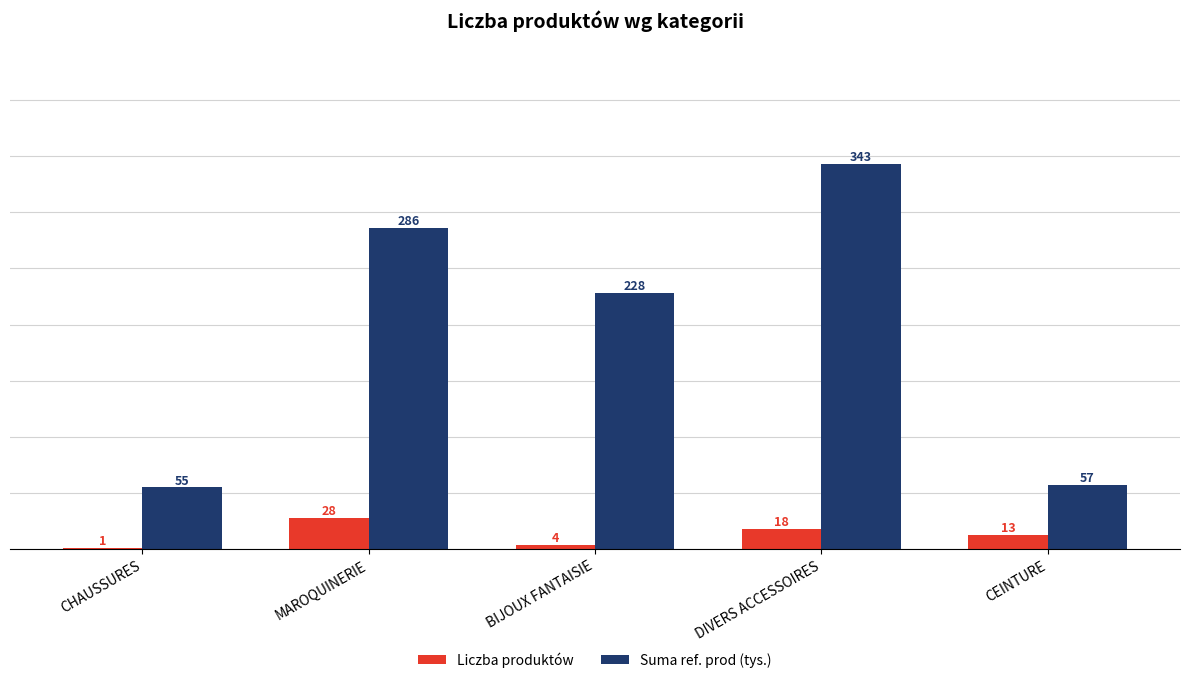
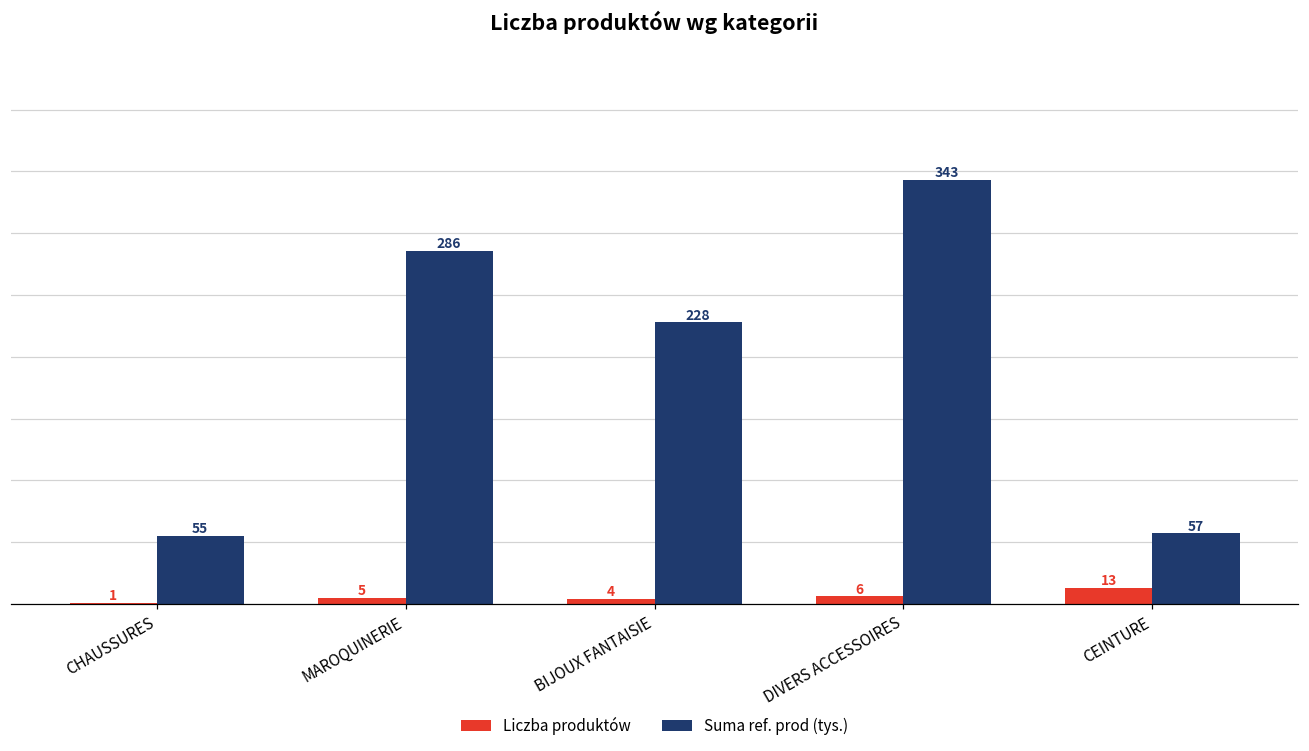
Liczba produktów, MAROQUINERIE: 28 -> 5
Liczba produktów, DIVERS ACCESSOIRES: 18 -> 6
